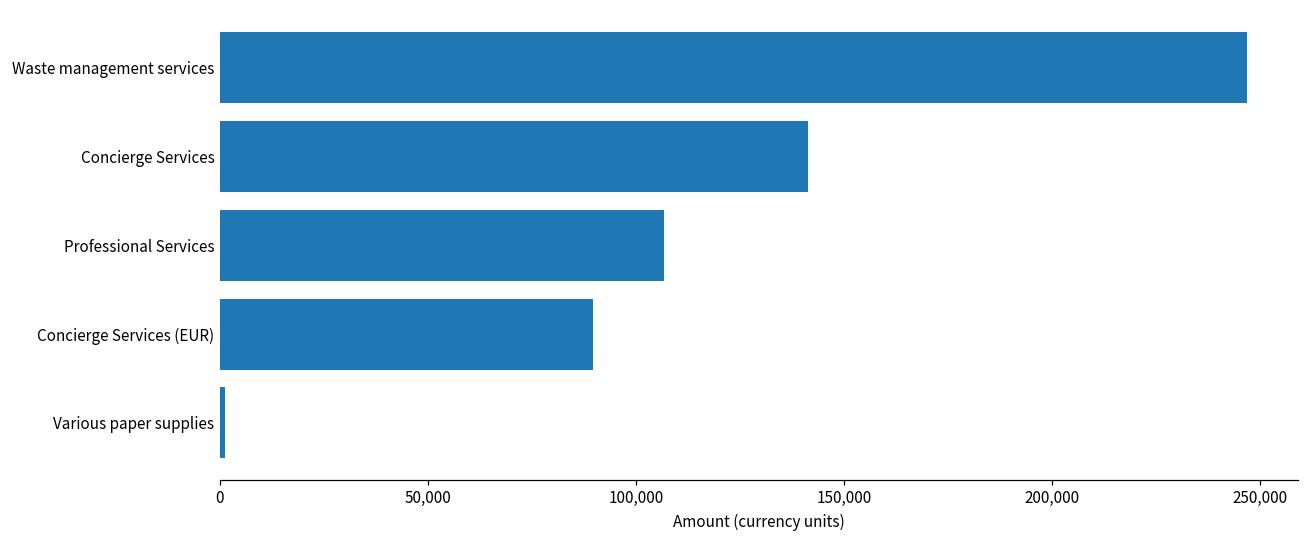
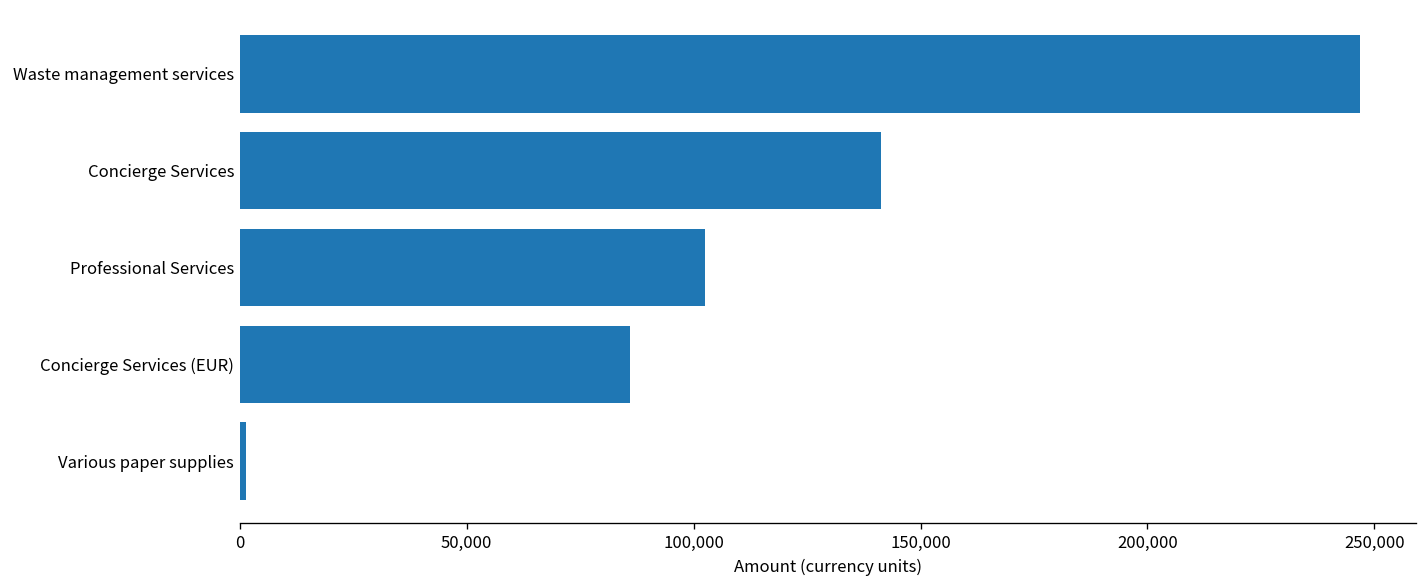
Professional Services: 107,000 -> 103,000
Concierge Services (EUR): 90,000 -> 86,000
